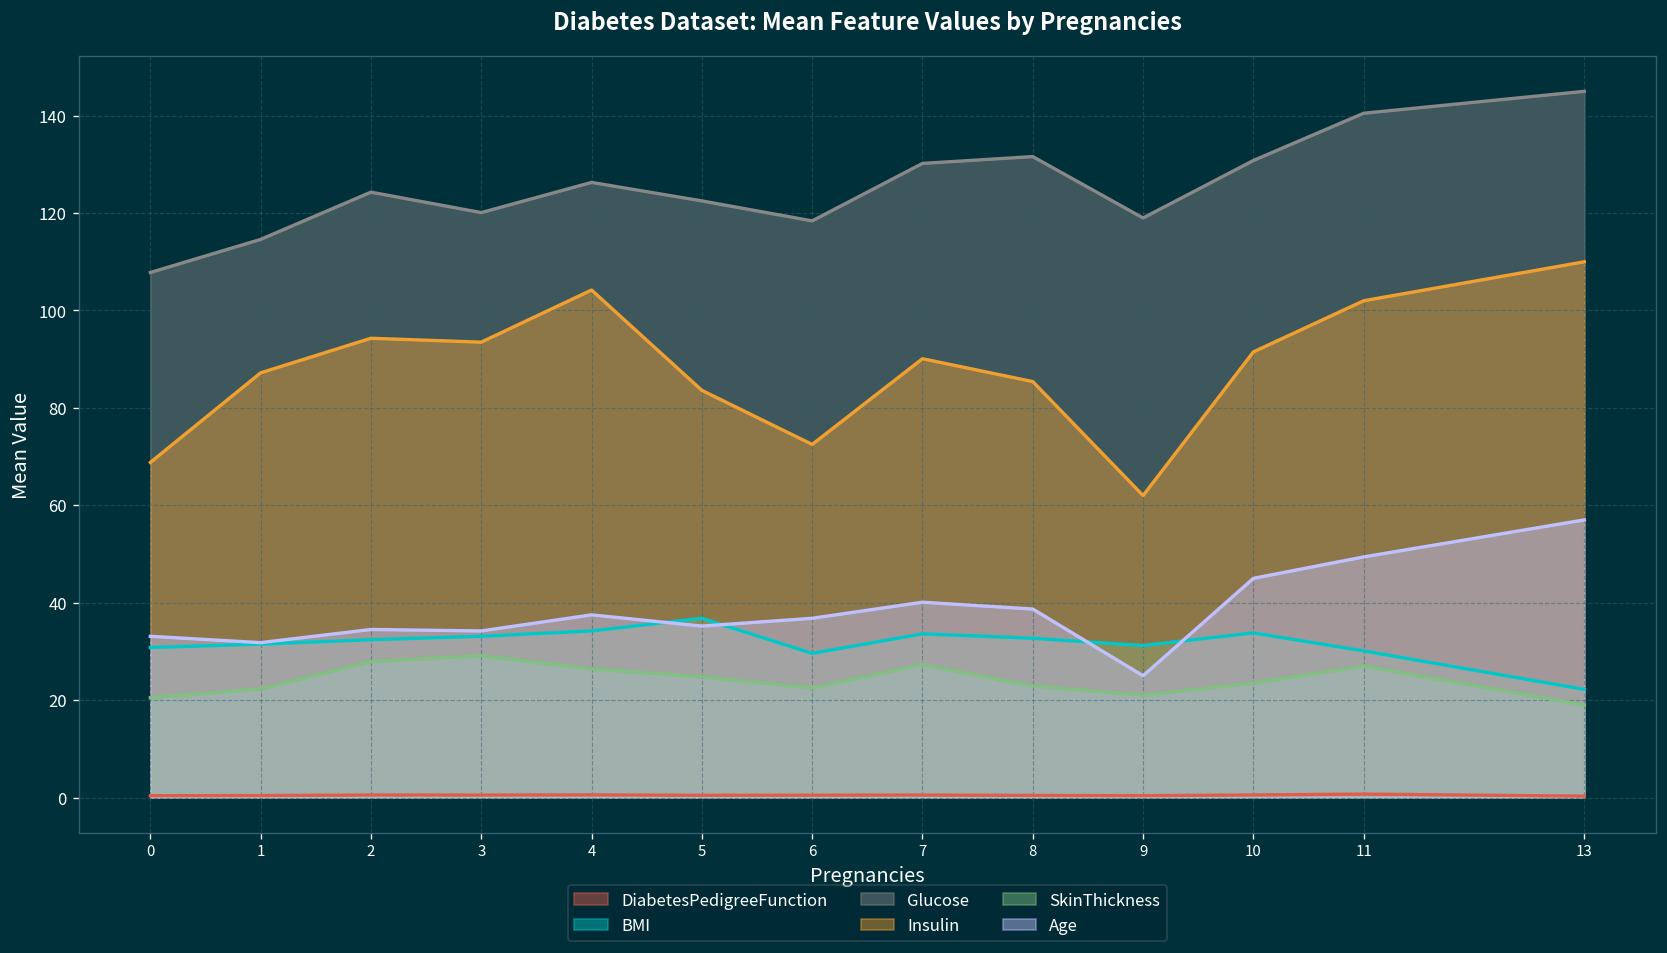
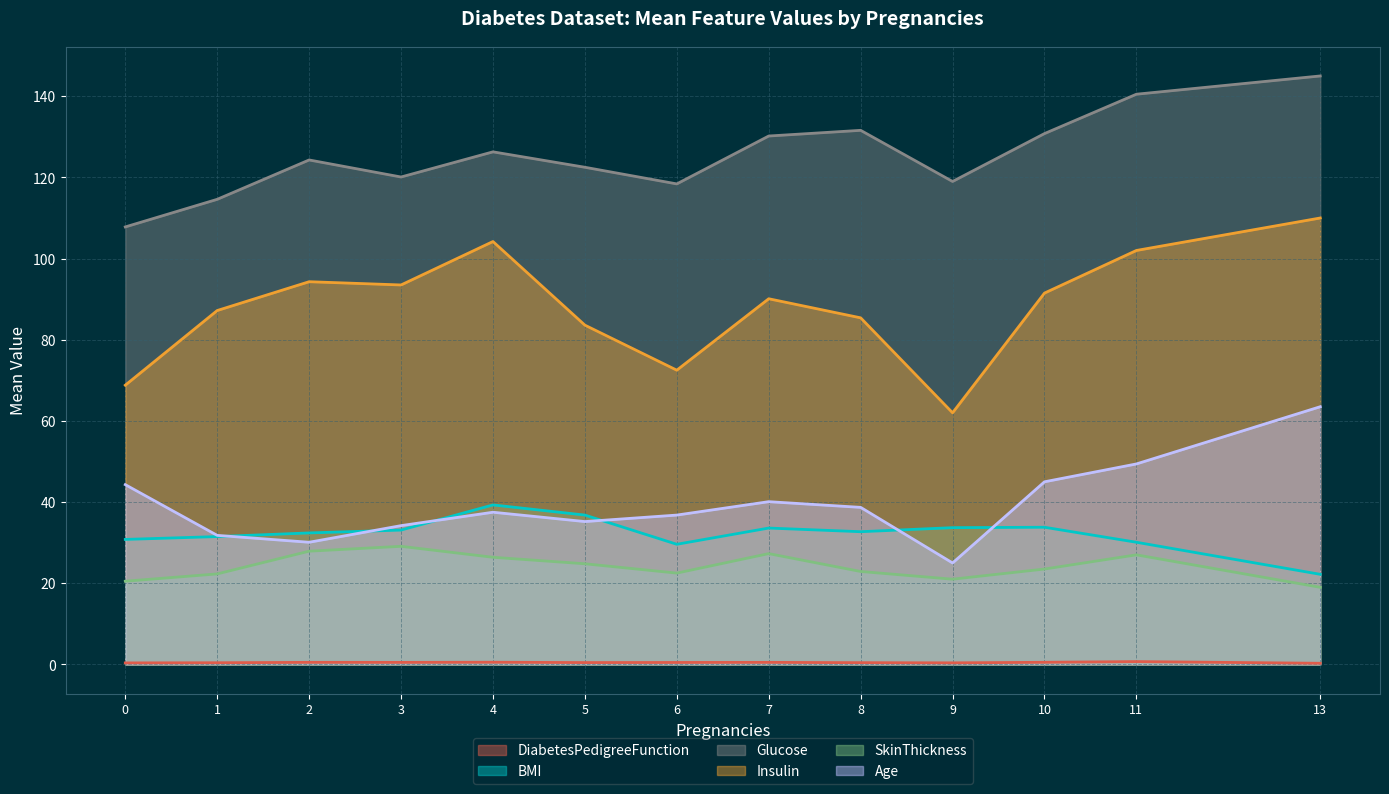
Age, 0: 33 -> 44
Age, 2: 35 -> 30
BMI, 4: 34 -> 39
BMI, 9: 31 -> 34
Age, 13: 57 -> 64
